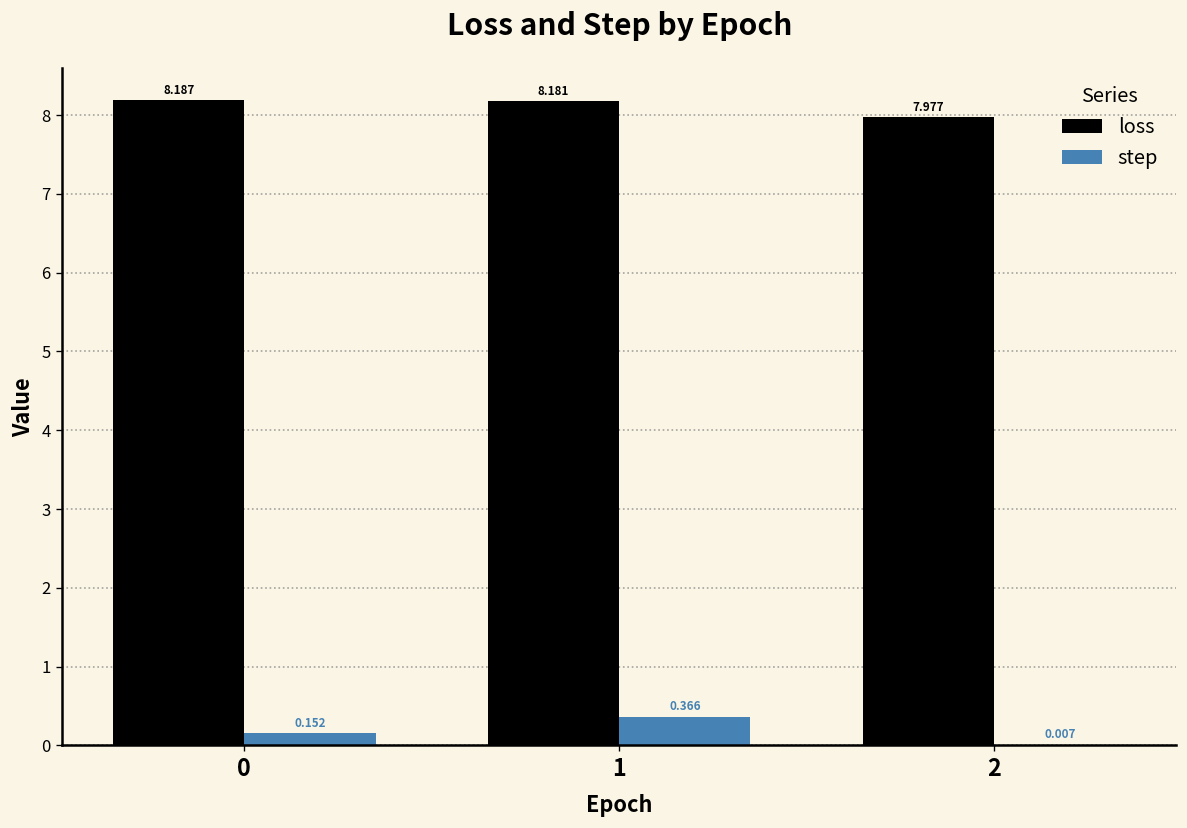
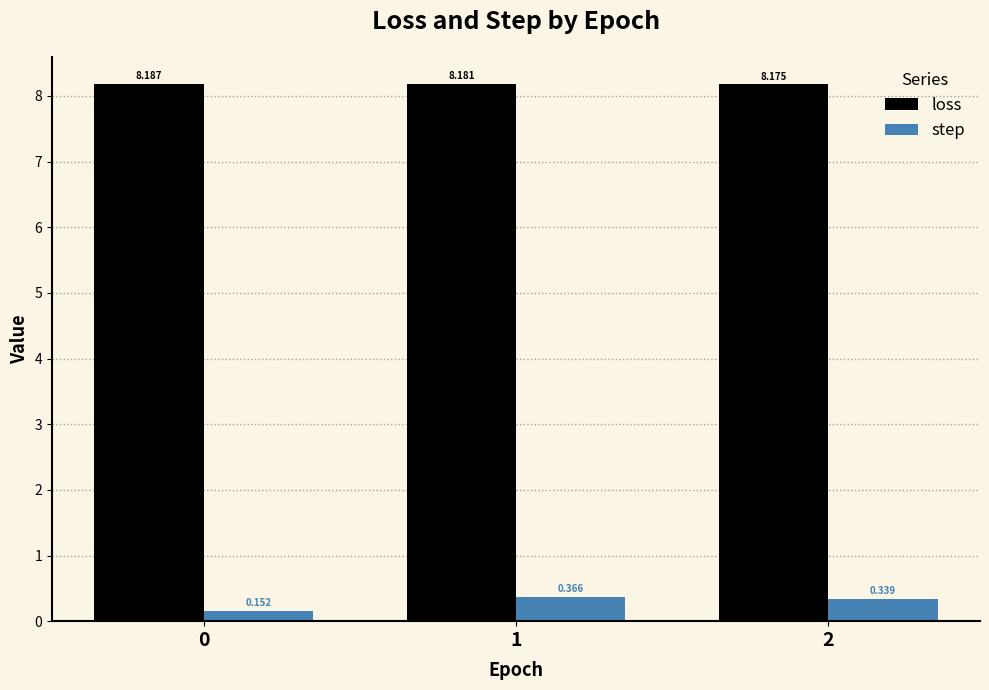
loss, 2: 7.977 -> 8.175
step, 2: 0.007 -> 0.339
